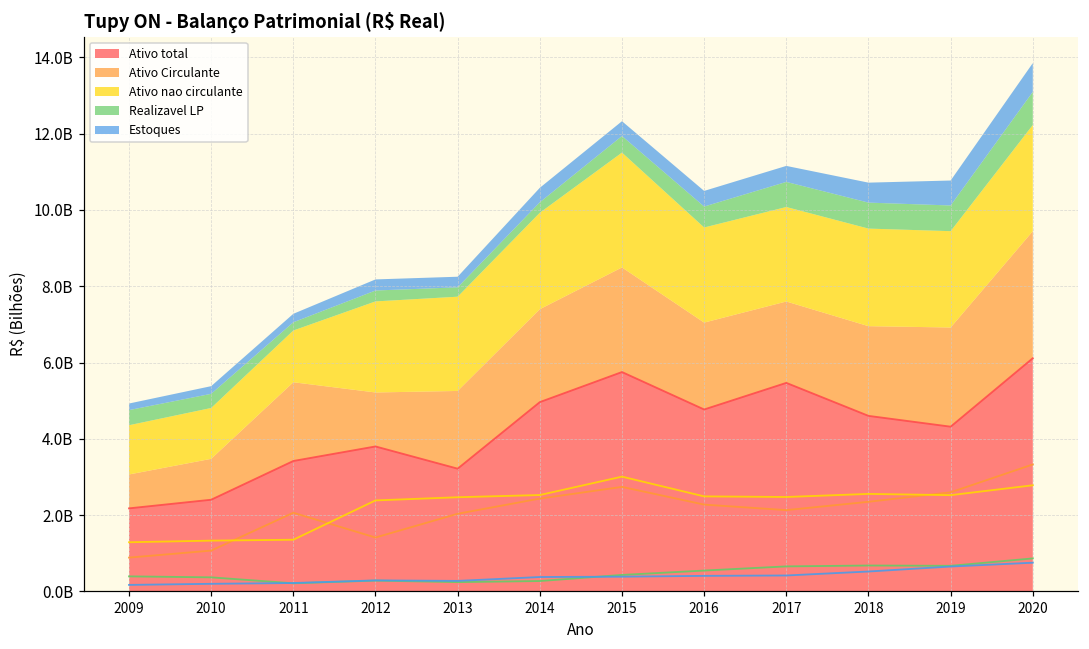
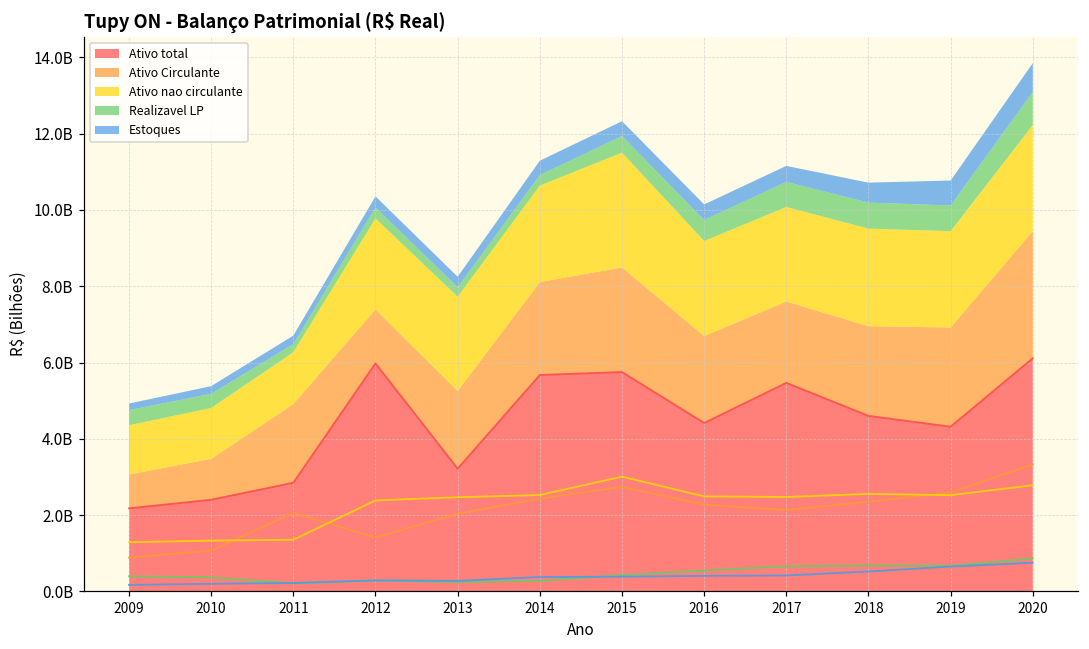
Ativo total, 2011: 3400000000 -> 2800000000
Ativo total, 2012: 3800000000 -> 6000000000
Ativo total, 2014: 5000000000 -> 5700000000
Ativo total, 2016: 4800000000 -> 4400000000
